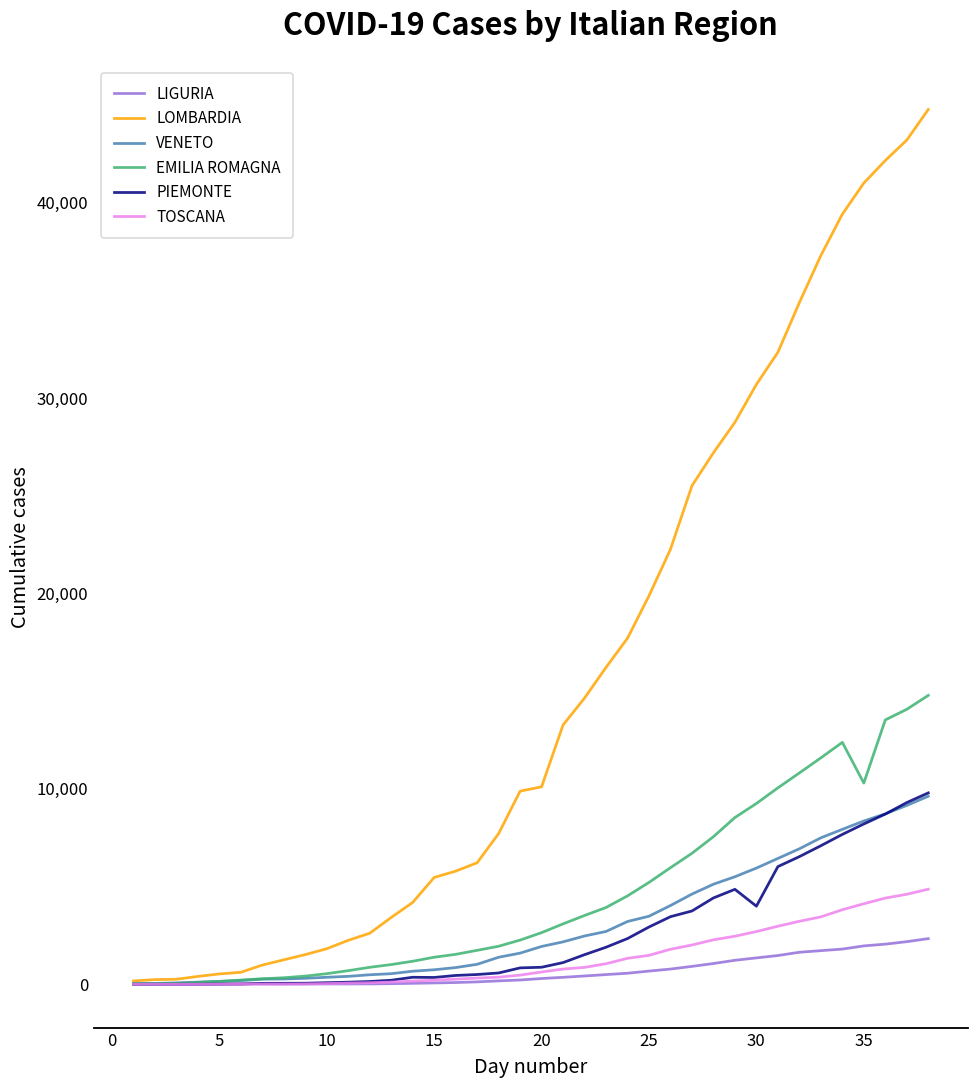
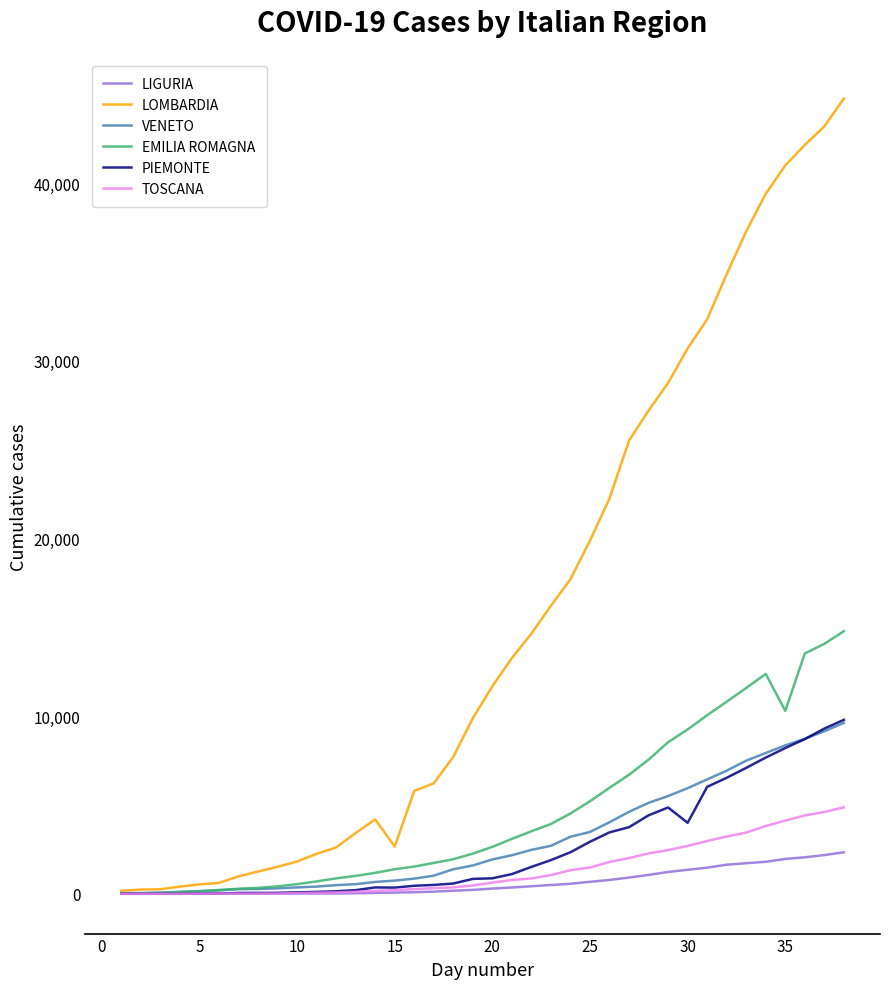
LOMBARDIA, 15: 5,500 -> 2,700
LOMBARDIA, 20: 10,100 -> 11,700
